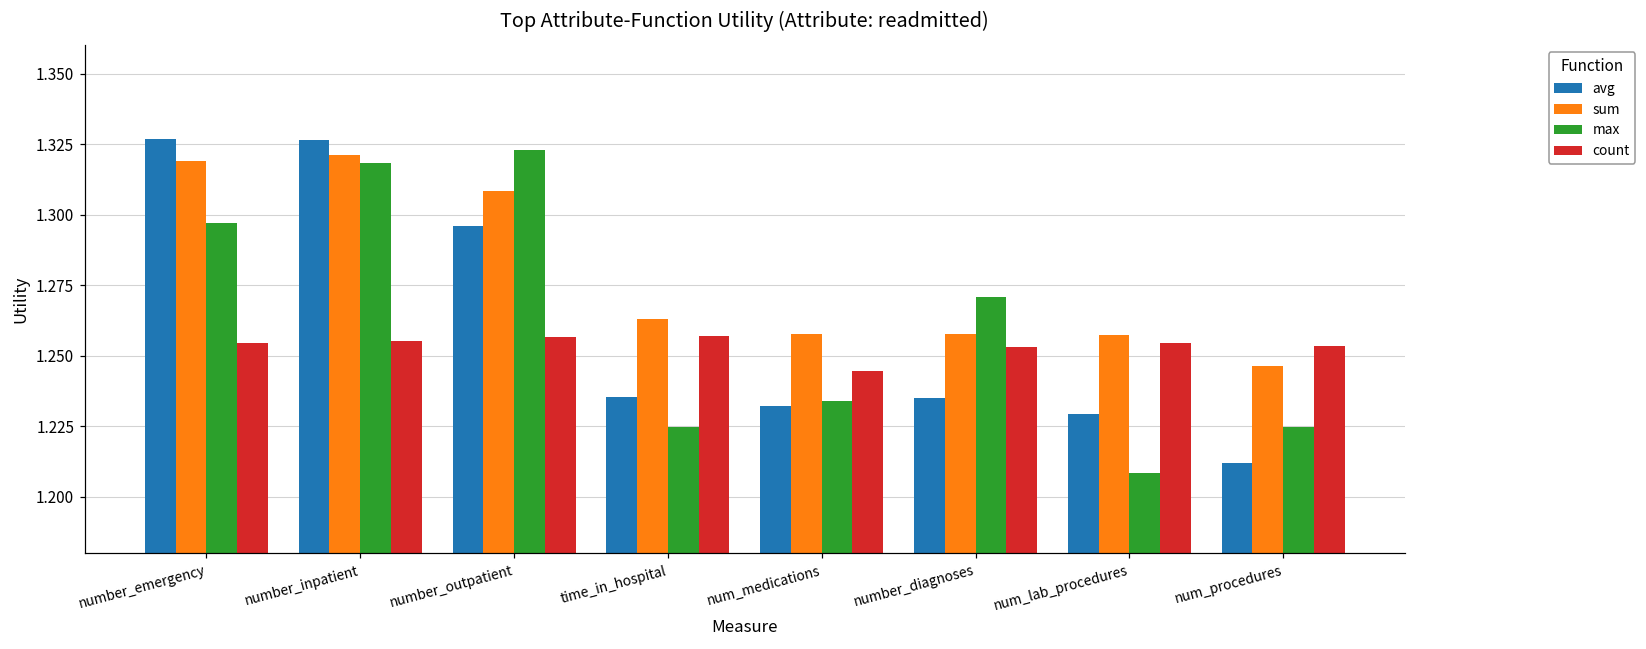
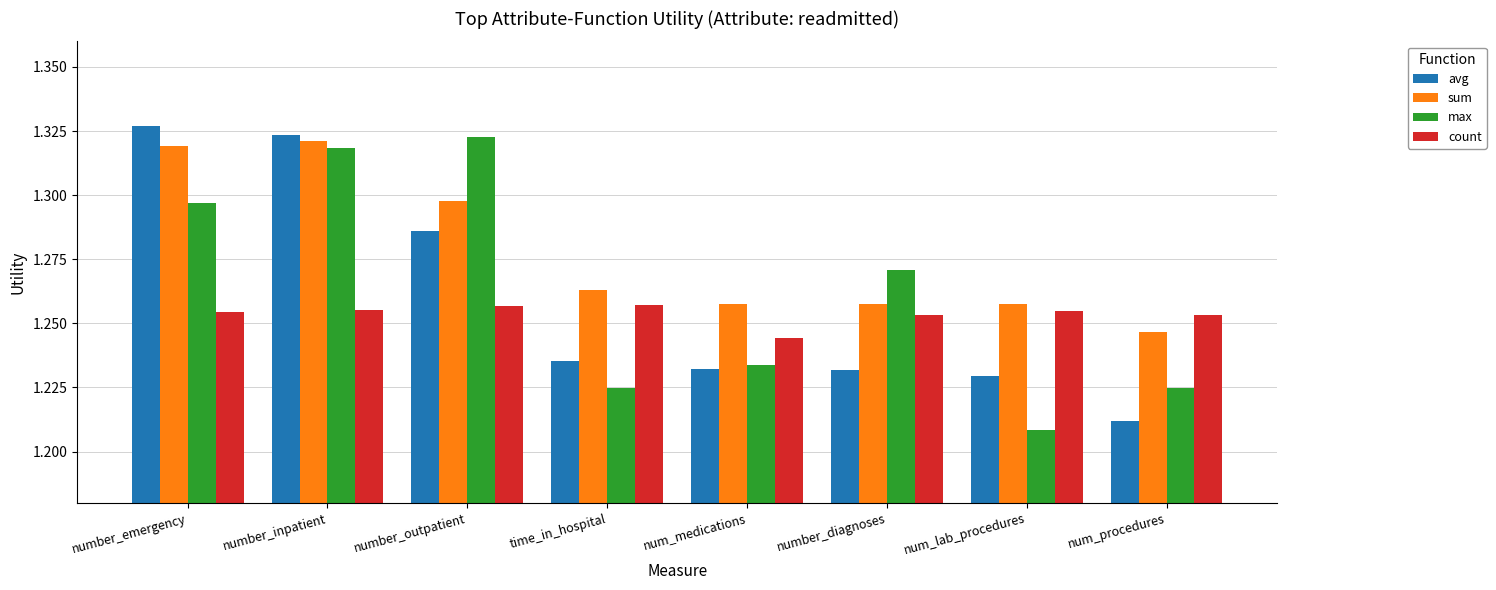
avg, number_inpatient: 1.327 -> 1.323
avg, number_outpatient: 1.296 -> 1.286
sum, number_outpatient: 1.308 -> 1.298
avg, number_diagnoses: 1.235 -> 1.232
